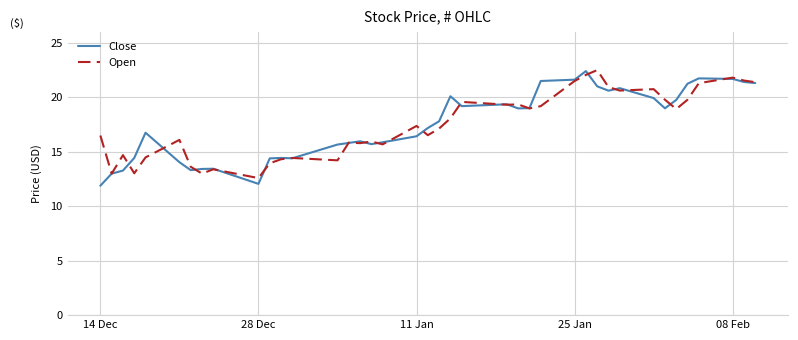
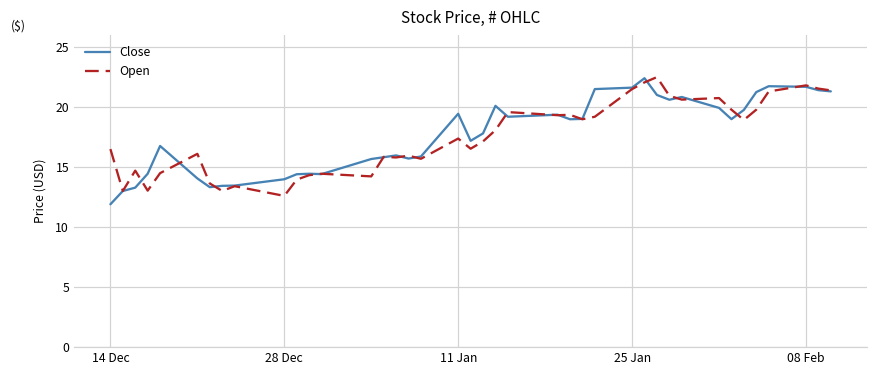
Close, 28 Dec: 12.1 -> 14.0
Close, 11 Jan: 16.4 -> 19.5
